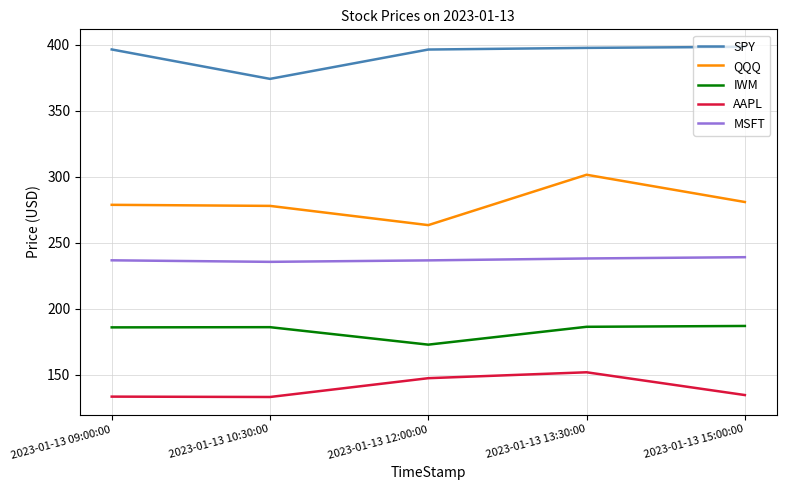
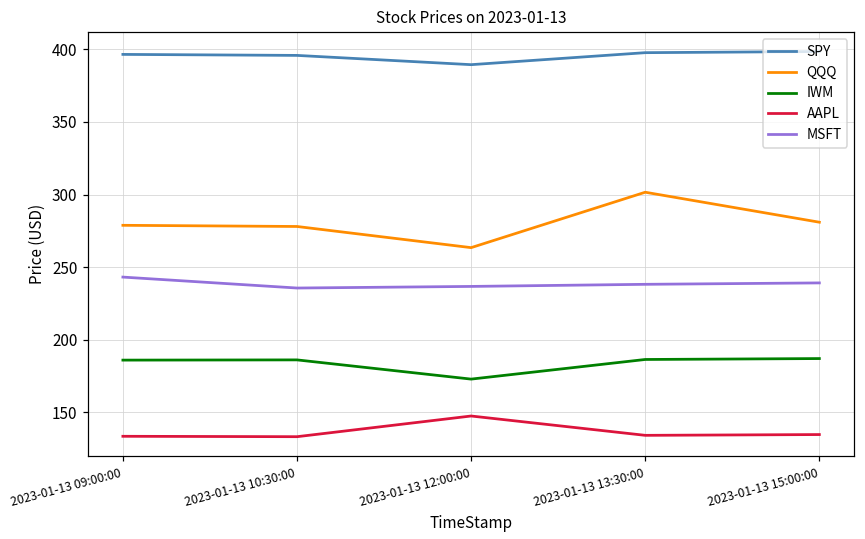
MSFT, 2023-01-13 09:00:00: 237 -> 243
SPY, 2023-01-13 10:30:00: 374 -> 396
SPY, 2023-01-13 12:00:00: 396 -> 389
AAPL, 2023-01-13 13:30:00: 152 -> 134
